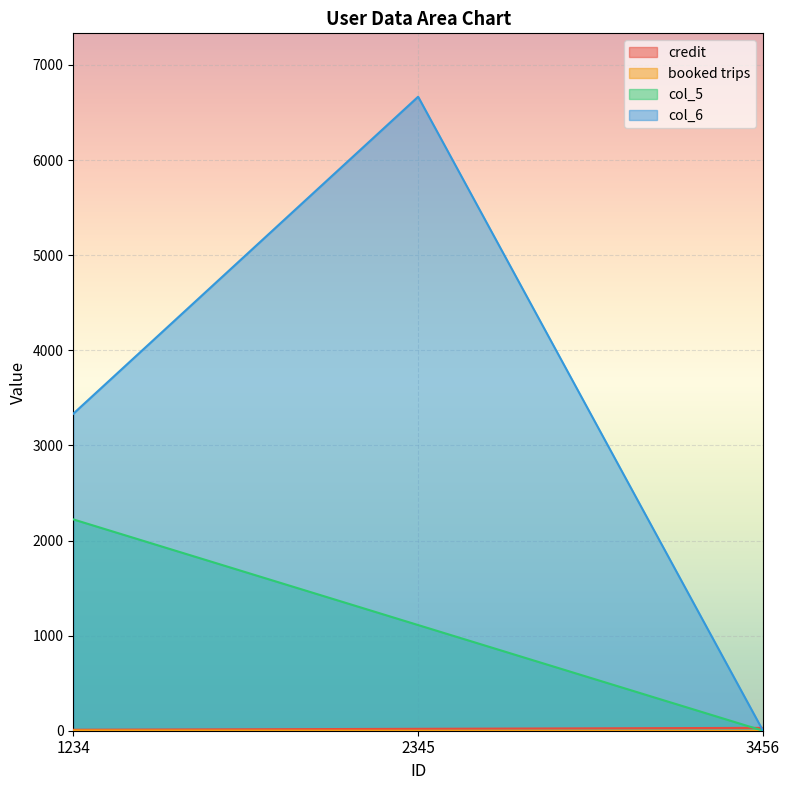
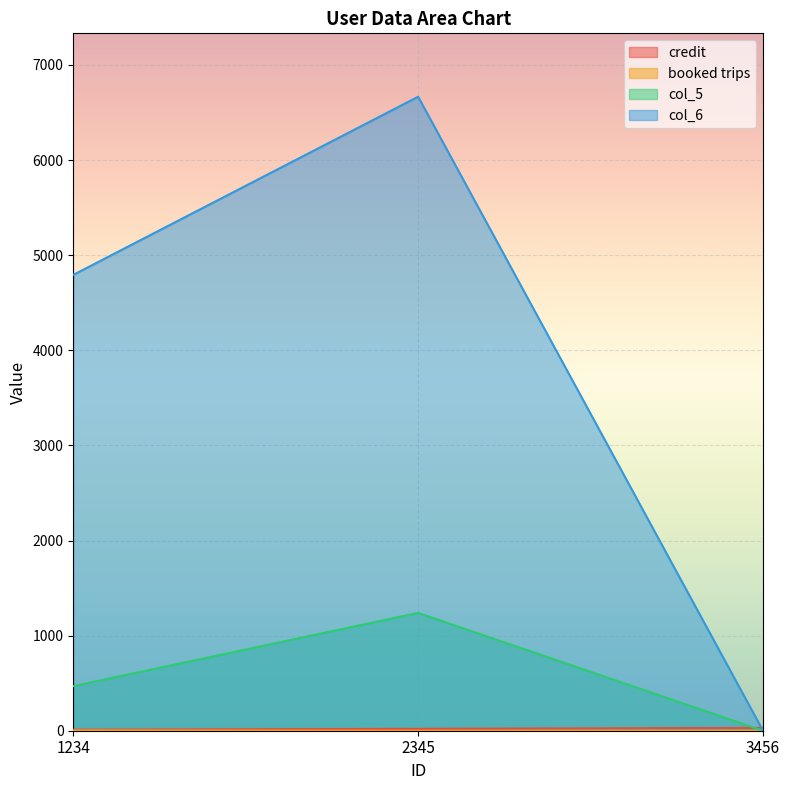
col_5, 1234: 2200 -> 500
col_6, 1234: 3300 -> 4800
col_5, 2345: 1100 -> 1200
